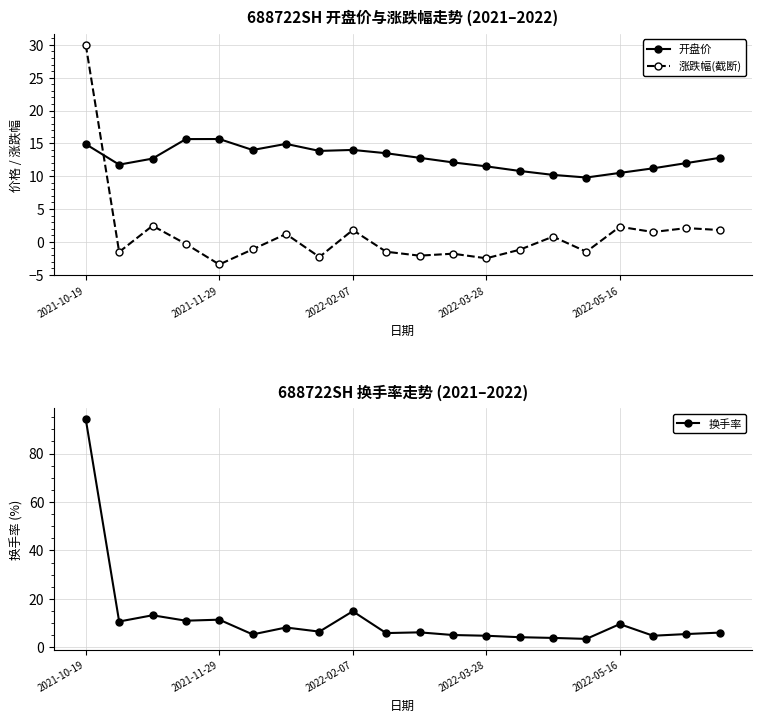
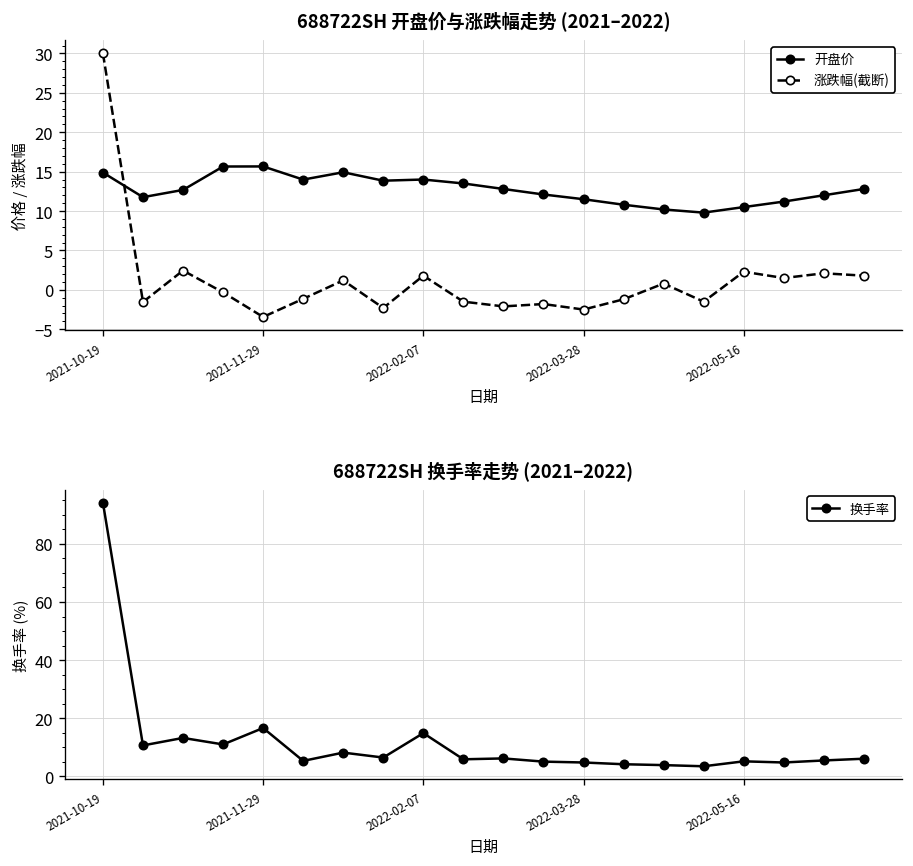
688722SH 换手率走势 (2021–2022), 2021-11-29: 11 -> 17
688722SH 换手率走势 (2021–2022), 2022-05-16: 10 -> 5
